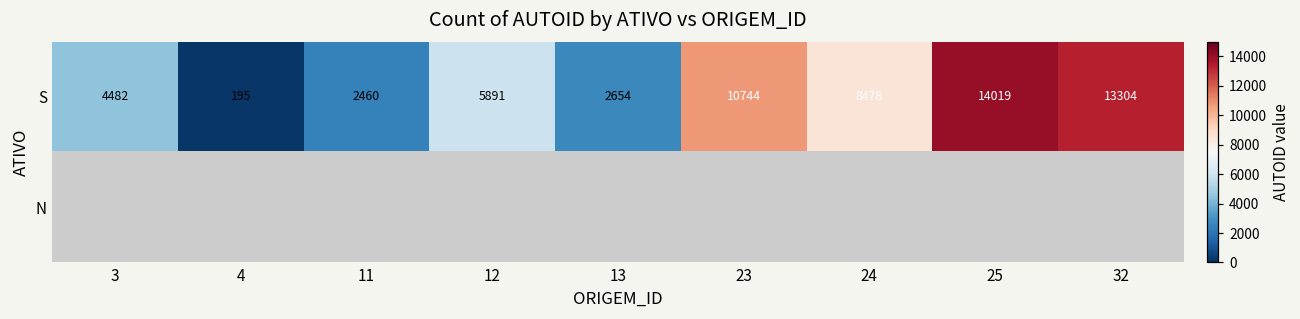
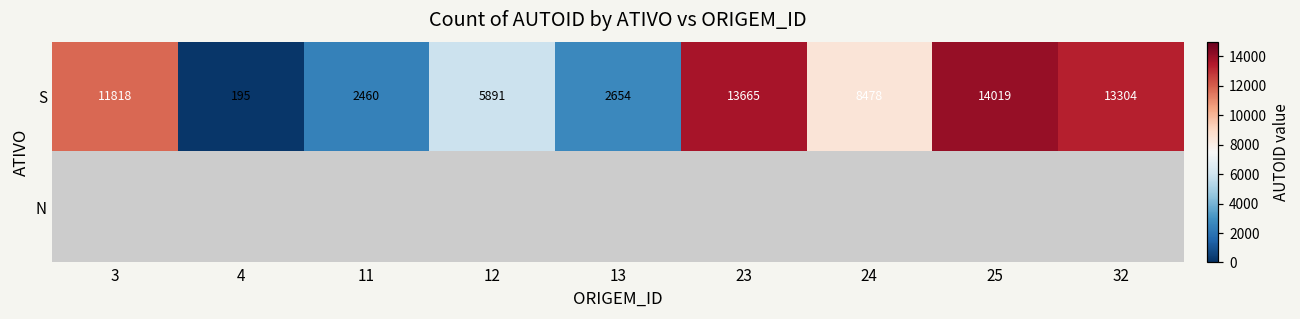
S, 3: 4482 -> 11818
S, 23: 10744 -> 13665
